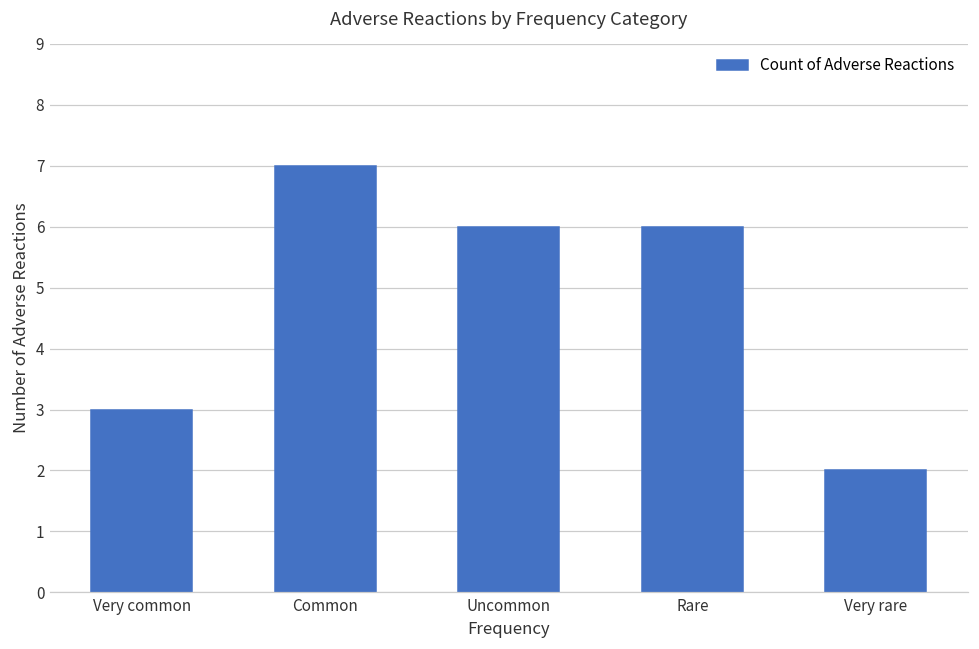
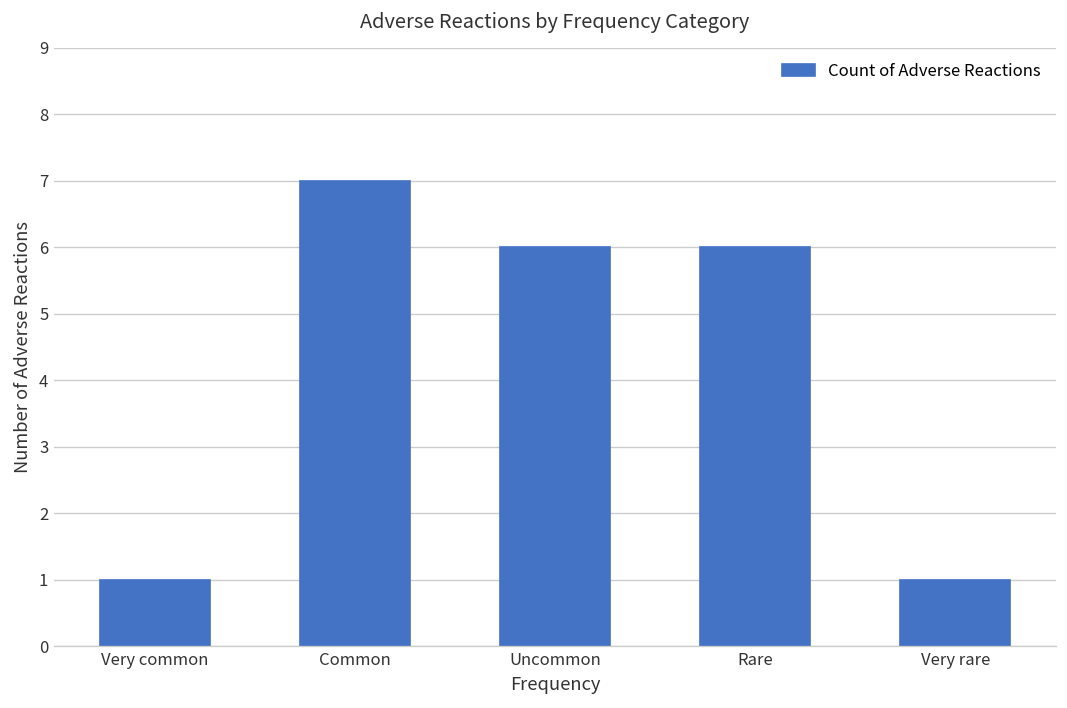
Very common: 3 -> 1
Very rare: 2 -> 1
